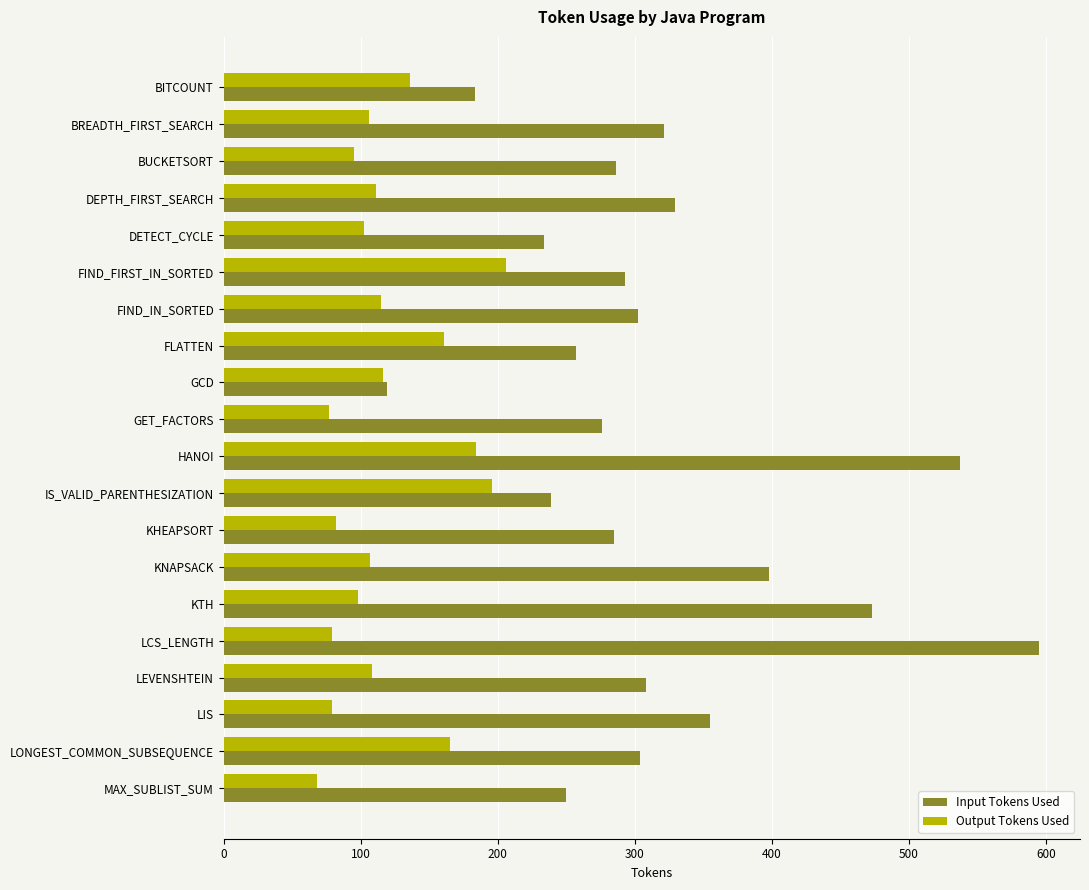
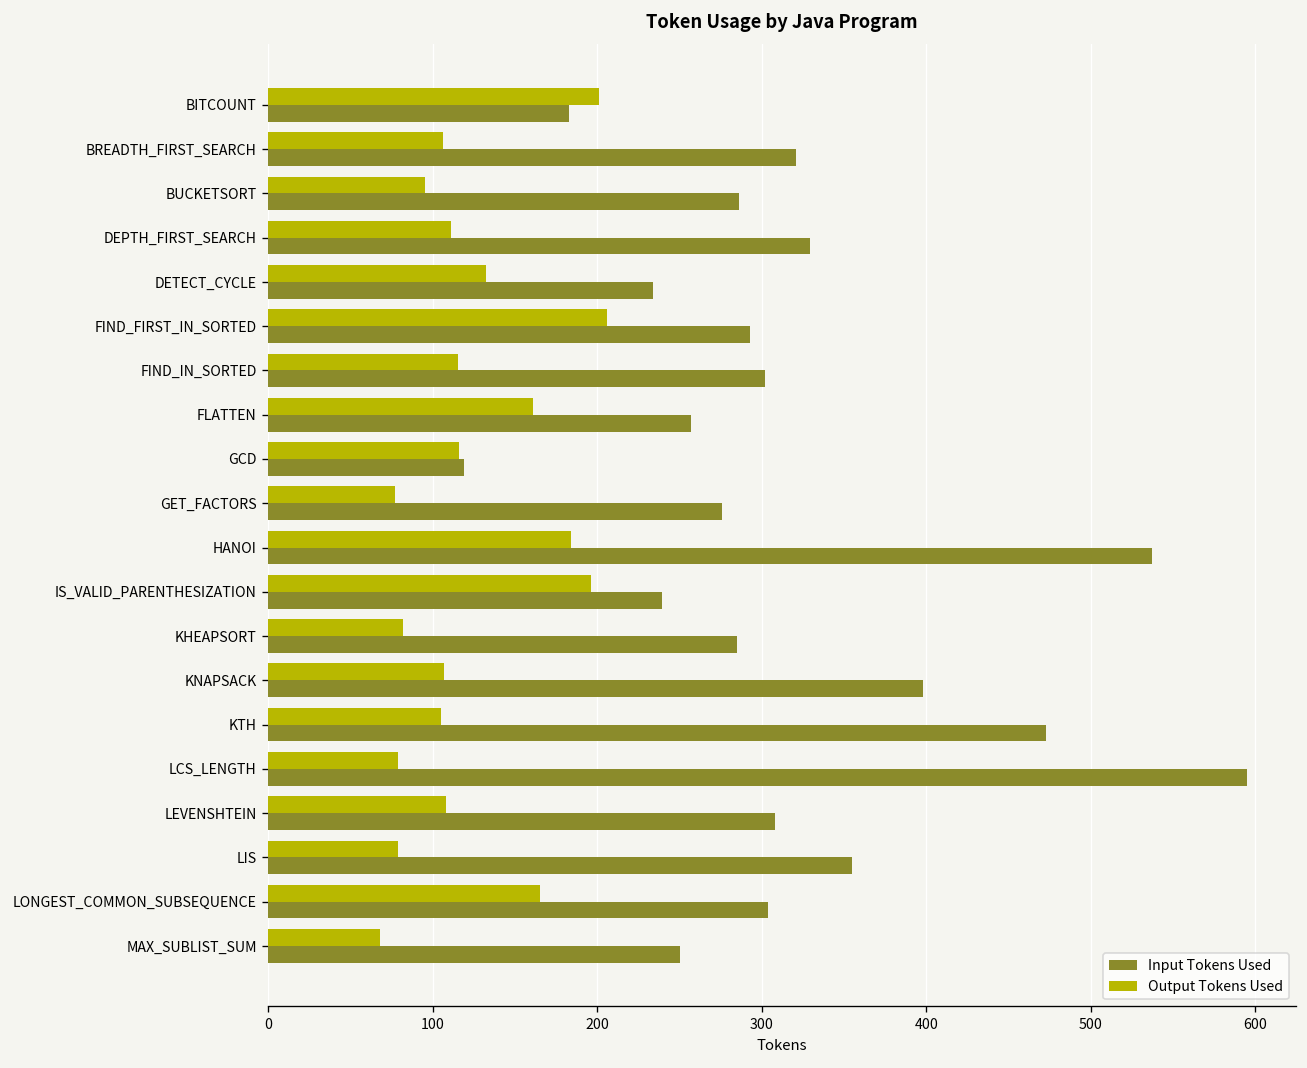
Output Tokens Used, BITCOUNT: 136 -> 201
Output Tokens Used, DETECT_CYCLE: 102 -> 132
Output Tokens Used, KTH: 98 -> 105
